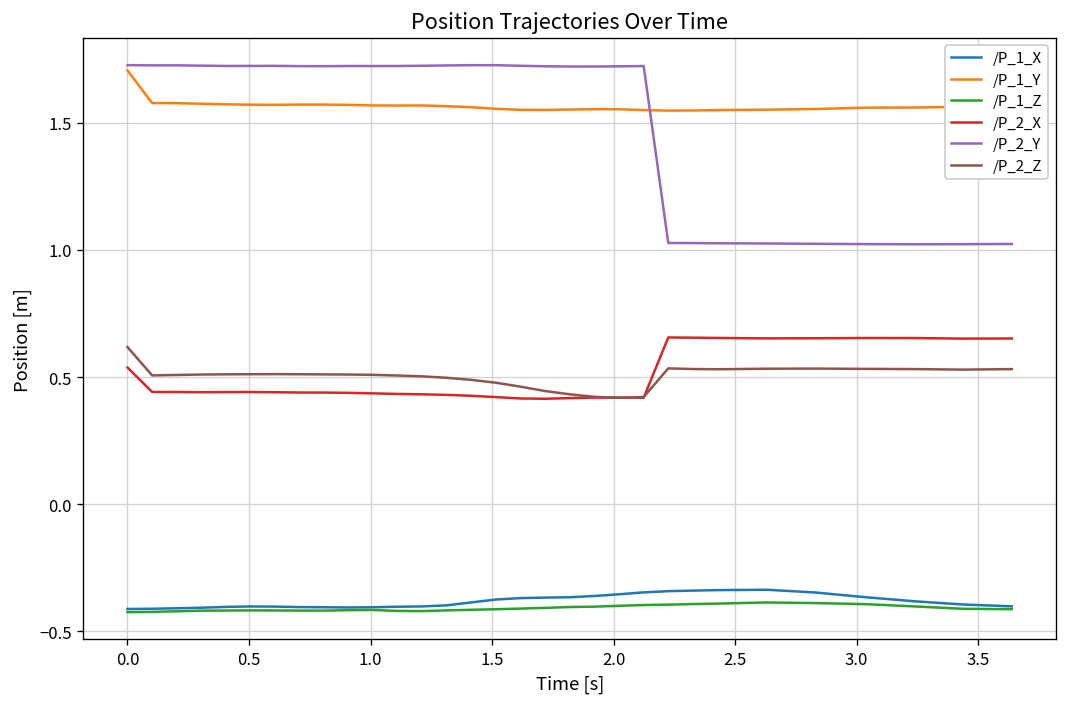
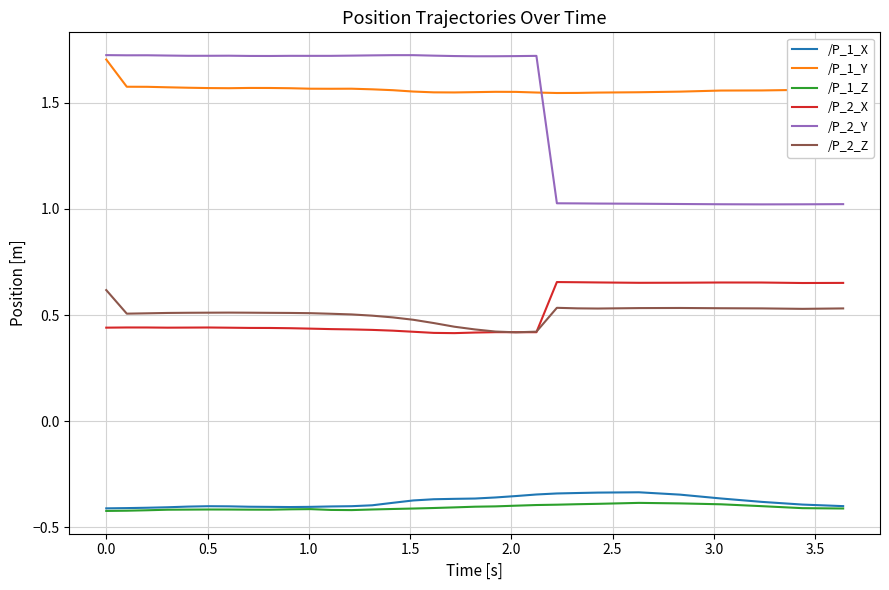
/P_2_X, 0.0: 0.54 -> 0.44
